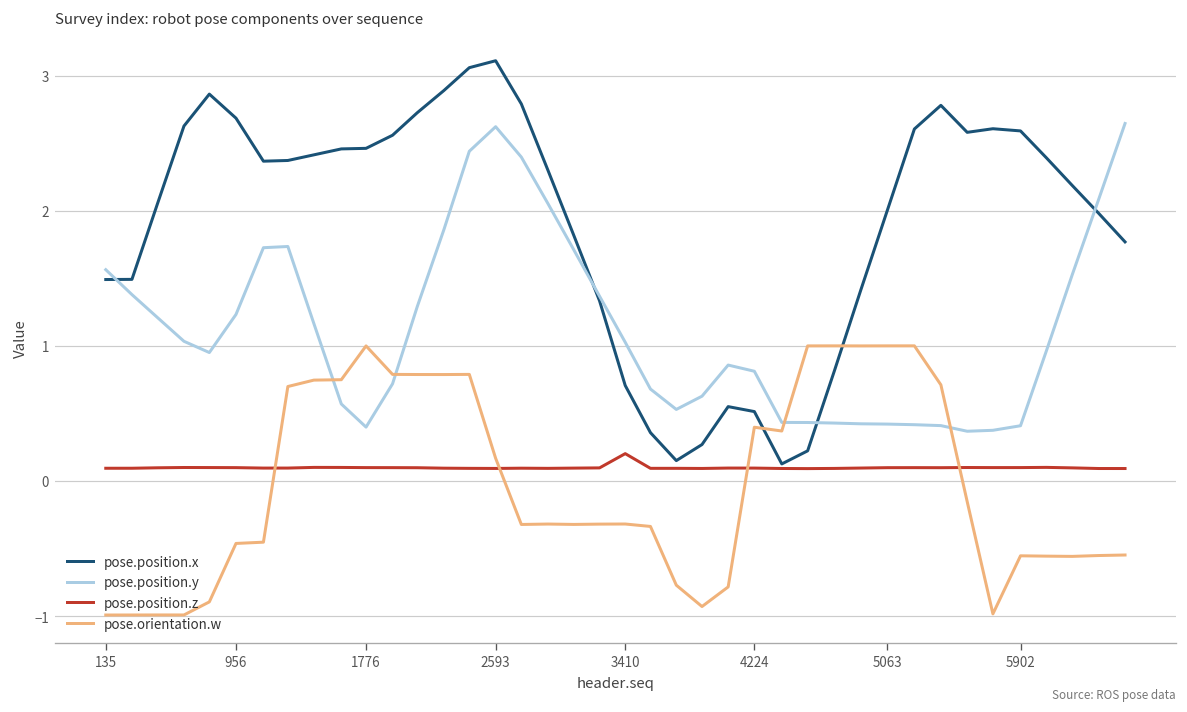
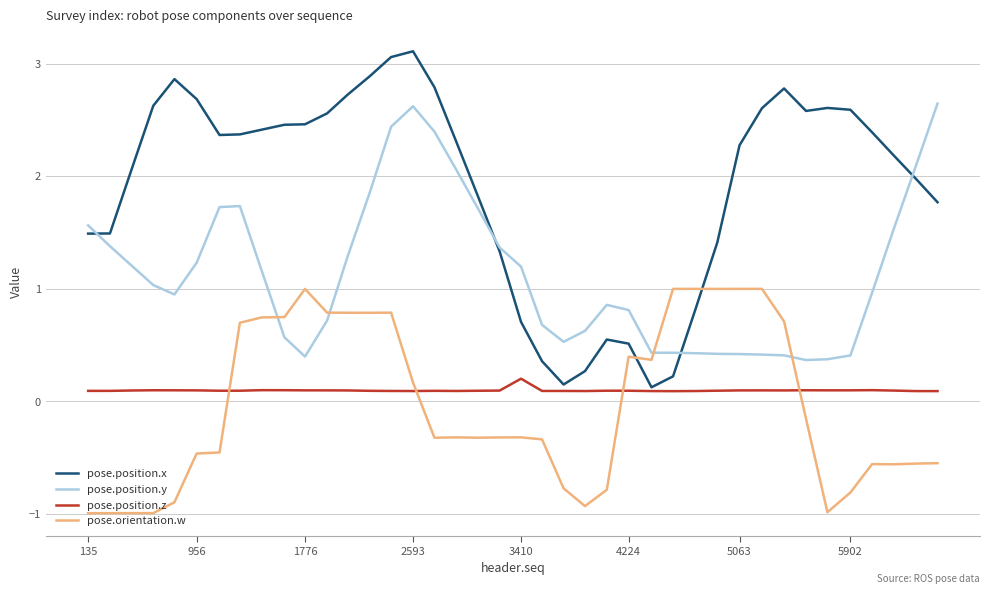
pose.position.y, 3410: 1.03 -> 1.20
pose.position.x, 5063: 2.00 -> 2.28
pose.orientation.w, 5902: -0.55 -> -0.81
